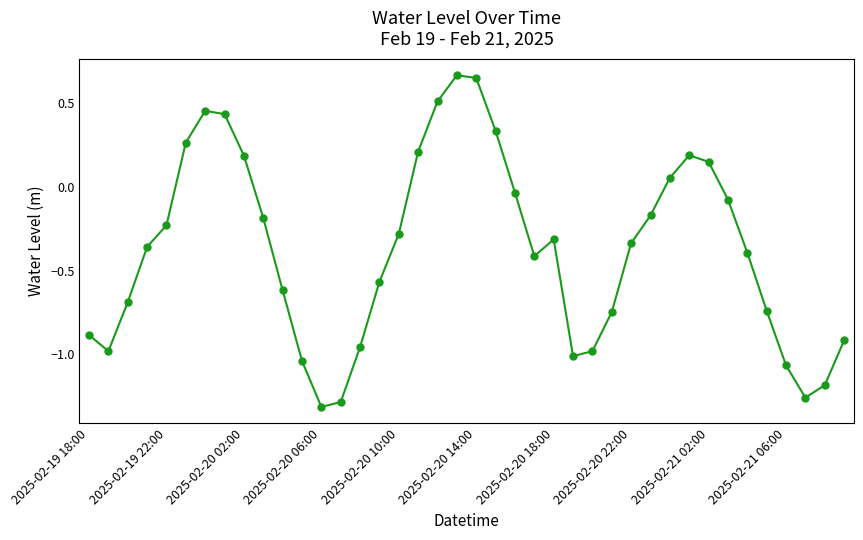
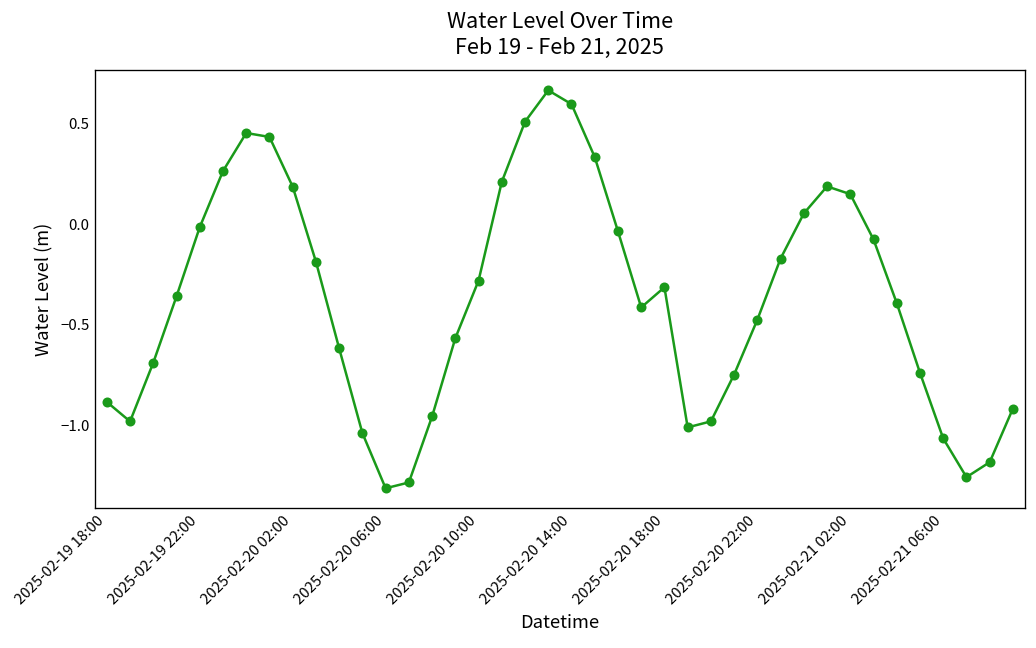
2025-02-19 22:00: -0.23 -> -0.01
2025-02-20 14:00: 0.65 -> 0.60
2025-02-20 22:00: -0.34 -> -0.47
